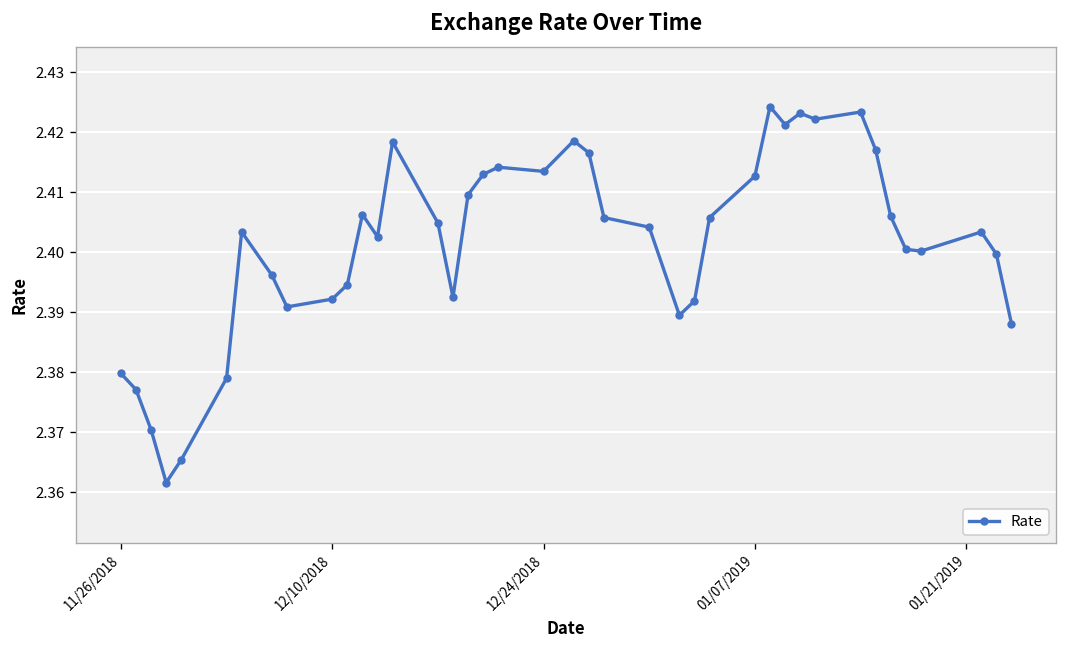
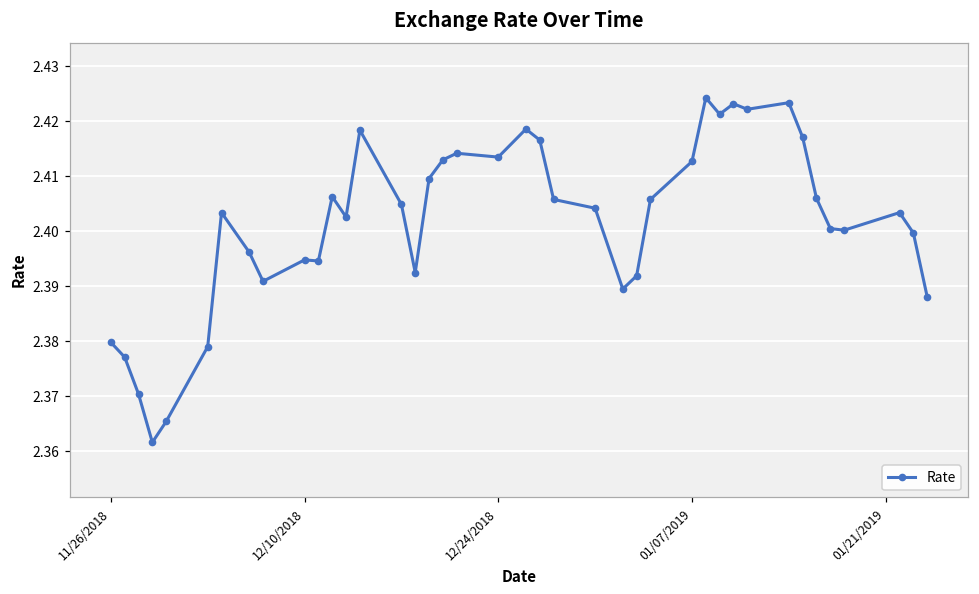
12/10/2018: 2.392 -> 2.395
